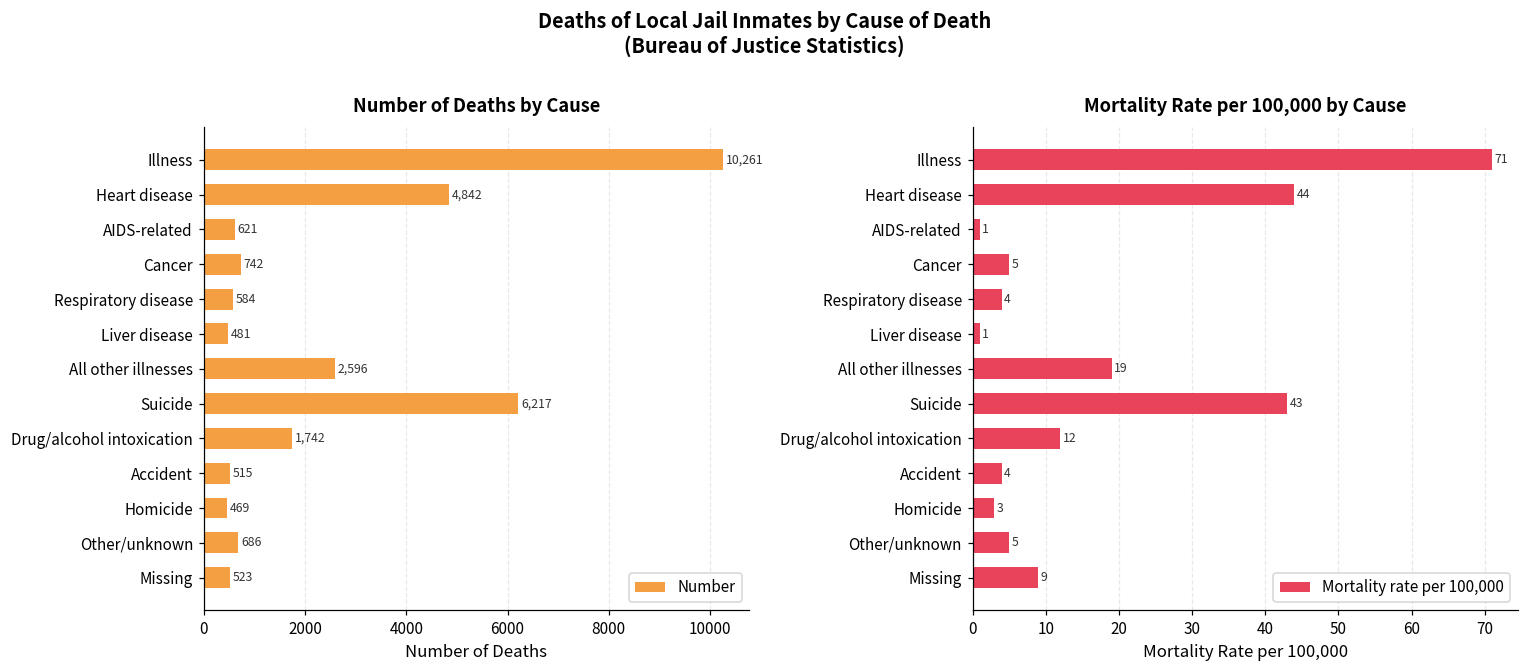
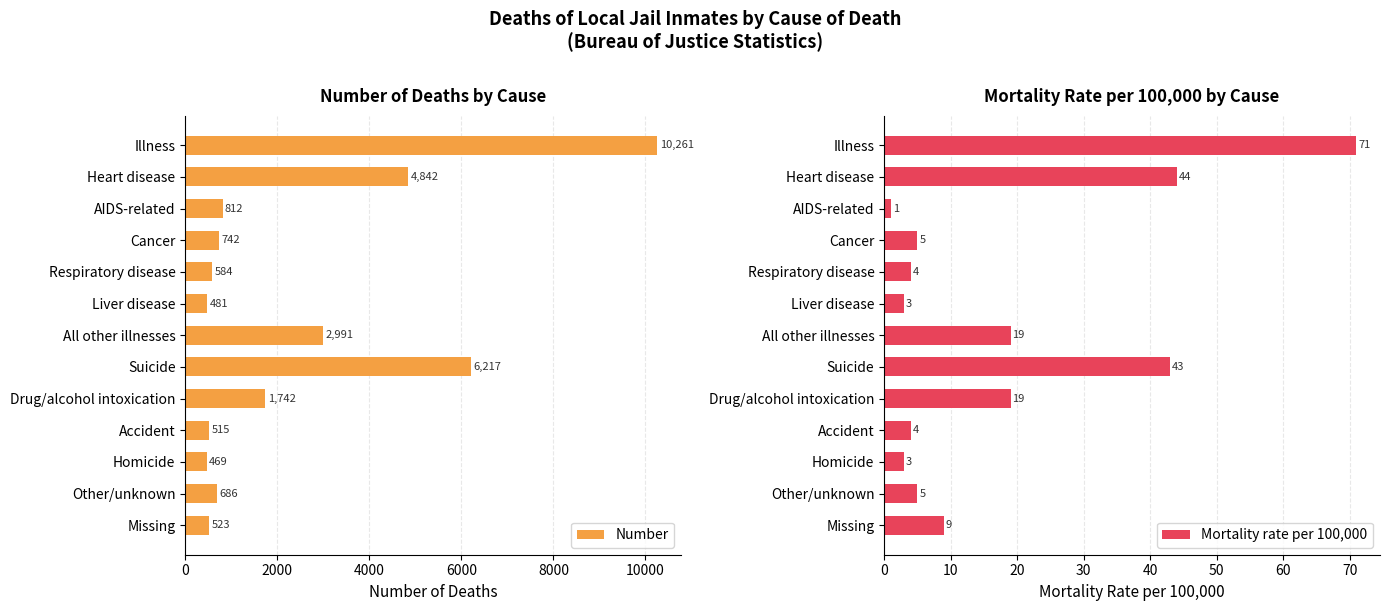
Number of Deaths by Cause, AIDS-related: 621 -> 812
Number of Deaths by Cause, All other illnesses: 2,596 -> 2,991
Mortality Rate per 100,000 by Cause, Liver disease: 1 -> 3
Mortality Rate per 100,000 by Cause, Drug/alcohol intoxication: 12 -> 19
